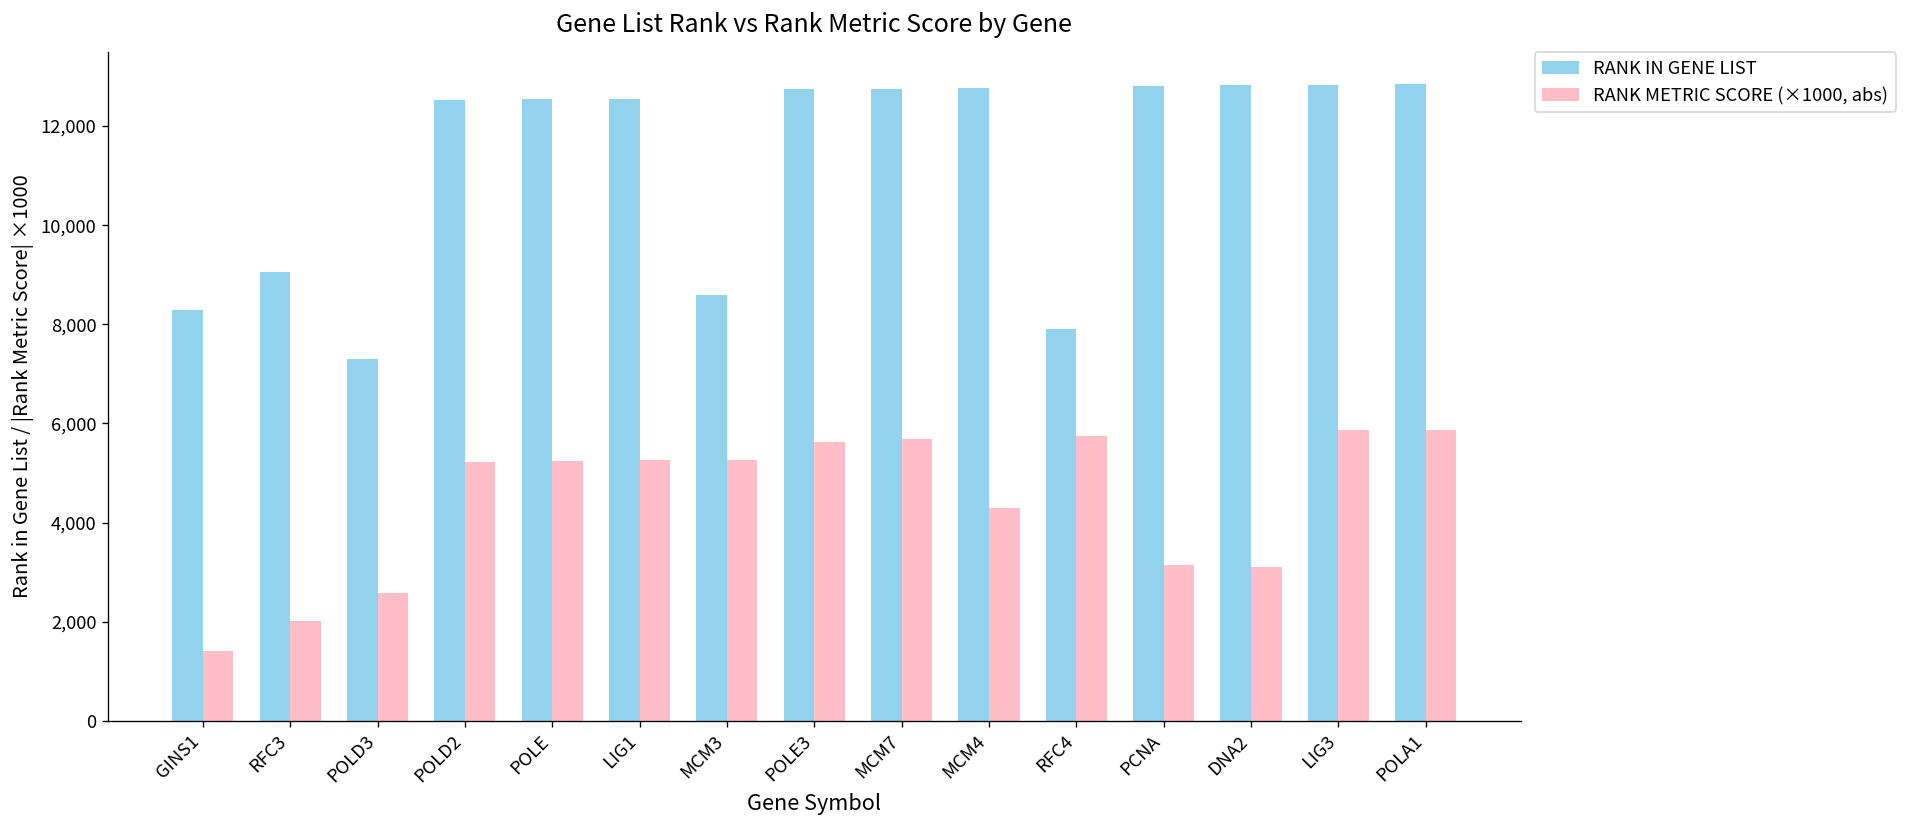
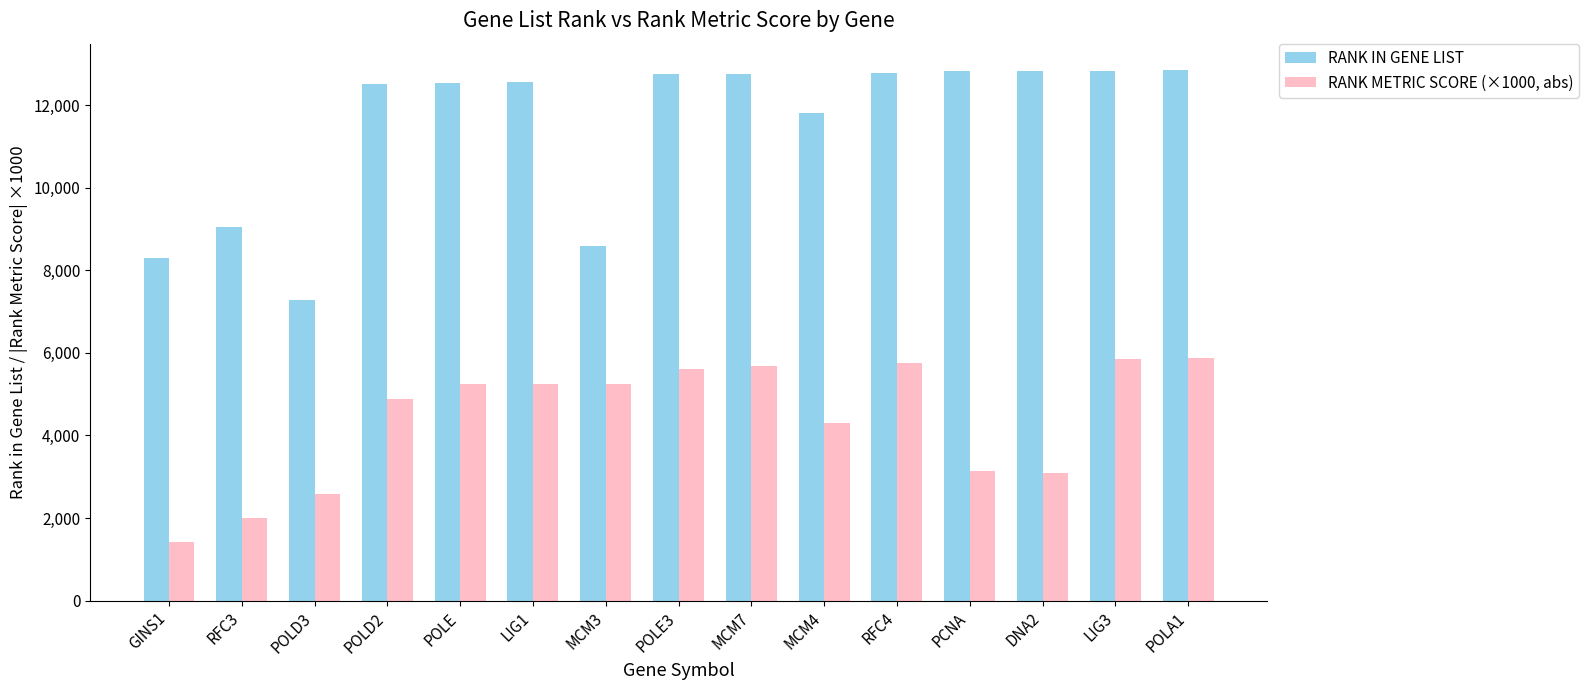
RANK METRIC SCORE (×1000, abs), POLD2: 5,200 -> 4,900
RANK IN GENE LIST, MCM4: 12,800 -> 11,800
RANK IN GENE LIST, RFC4: 7,900 -> 12,800
